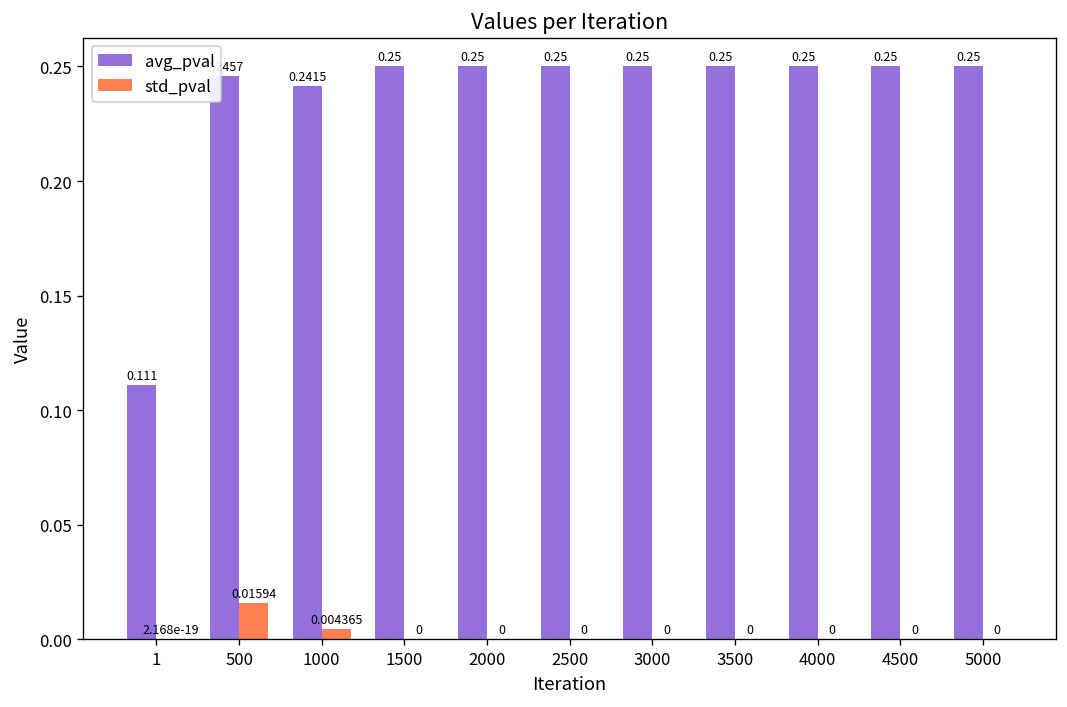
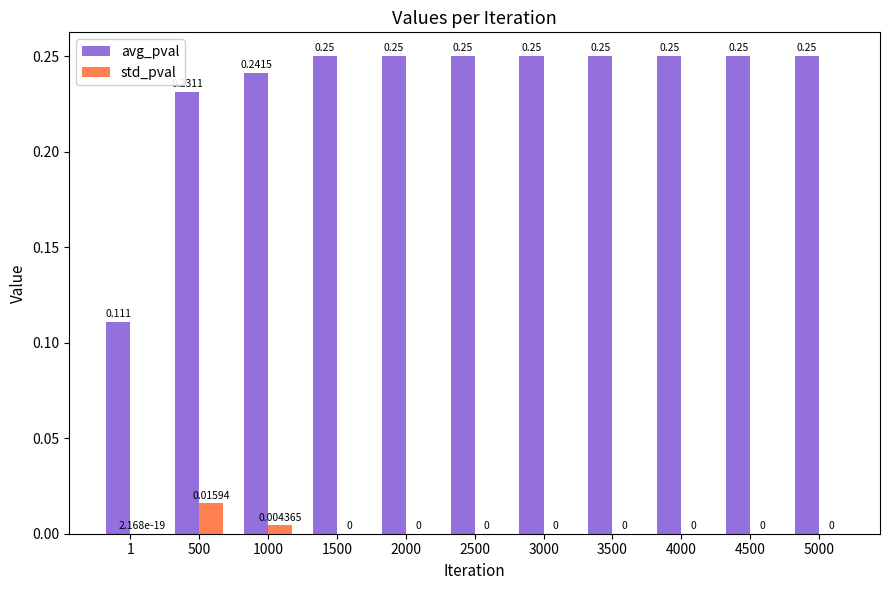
avg_pval, 500: 0.246 -> 0.231
